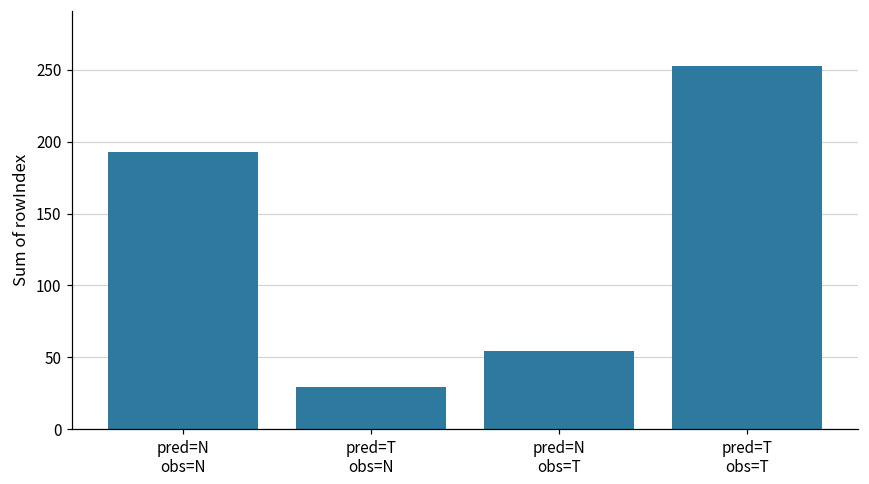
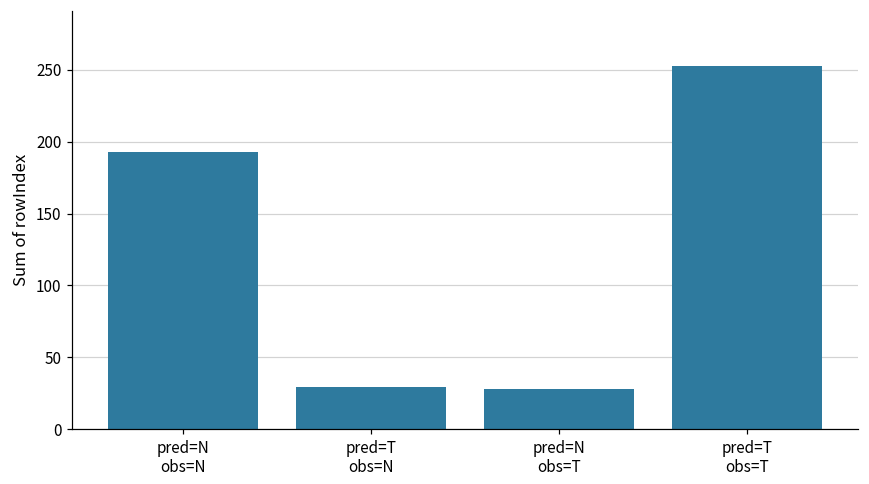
pred=N obs=T: 54 -> 28
